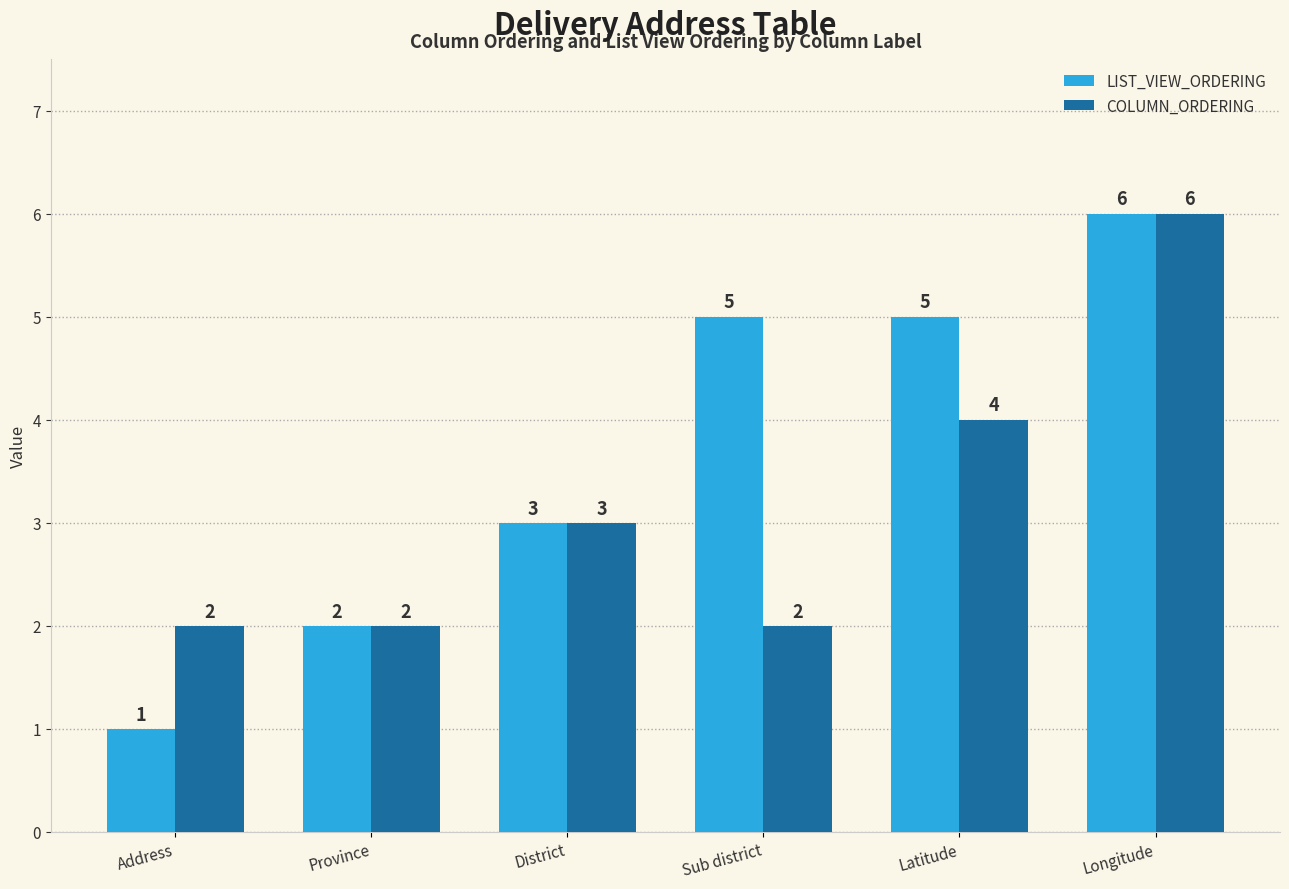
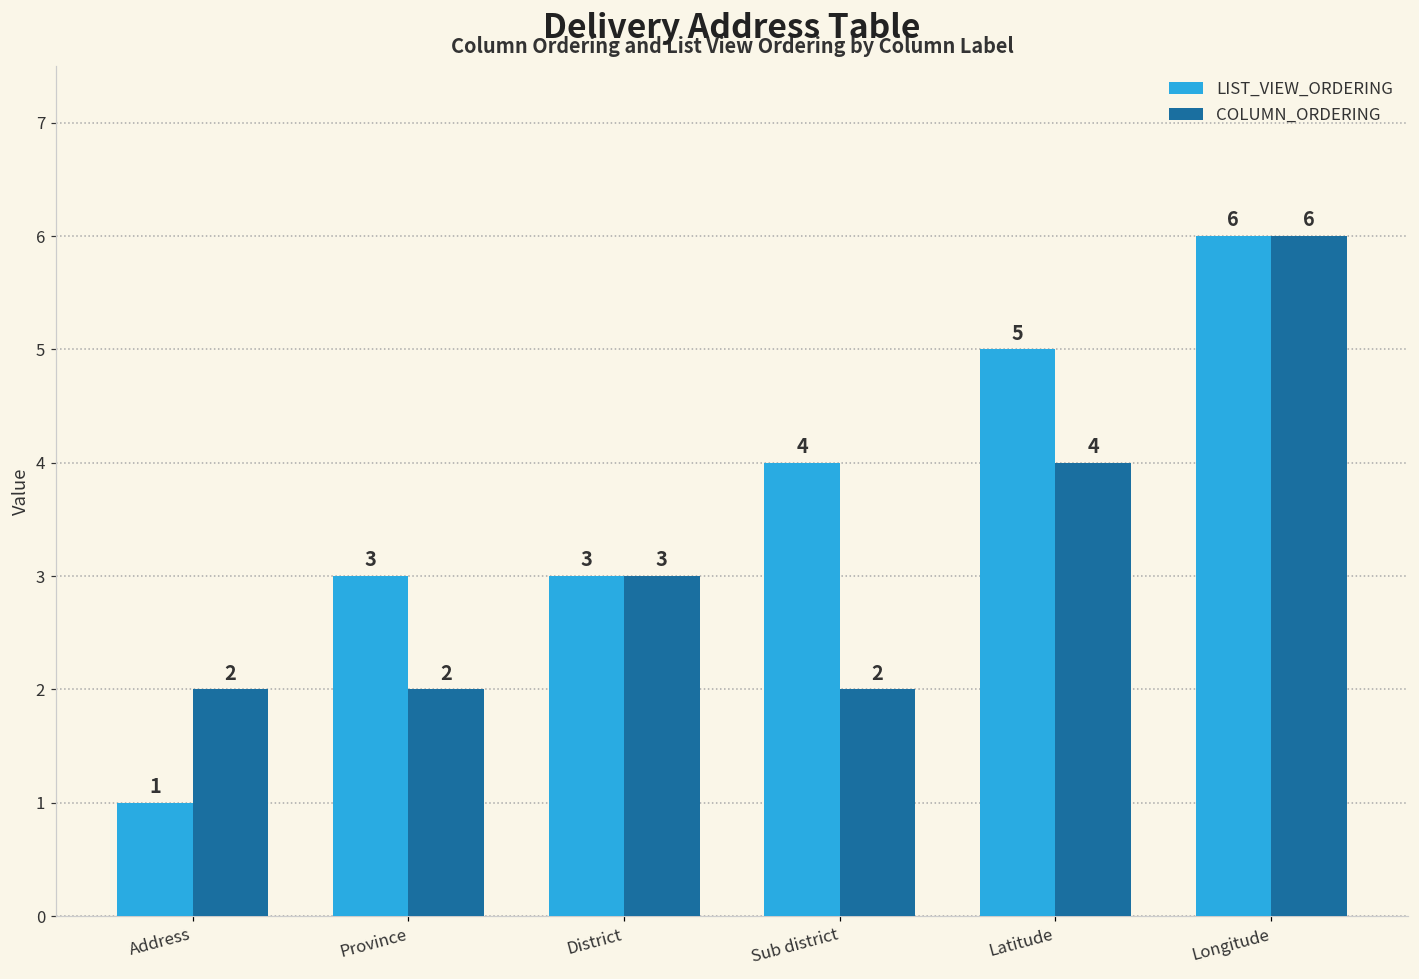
LIST_VIEW_ORDERING, Province: 2 -> 3
LIST_VIEW_ORDERING, Sub district: 5 -> 4
